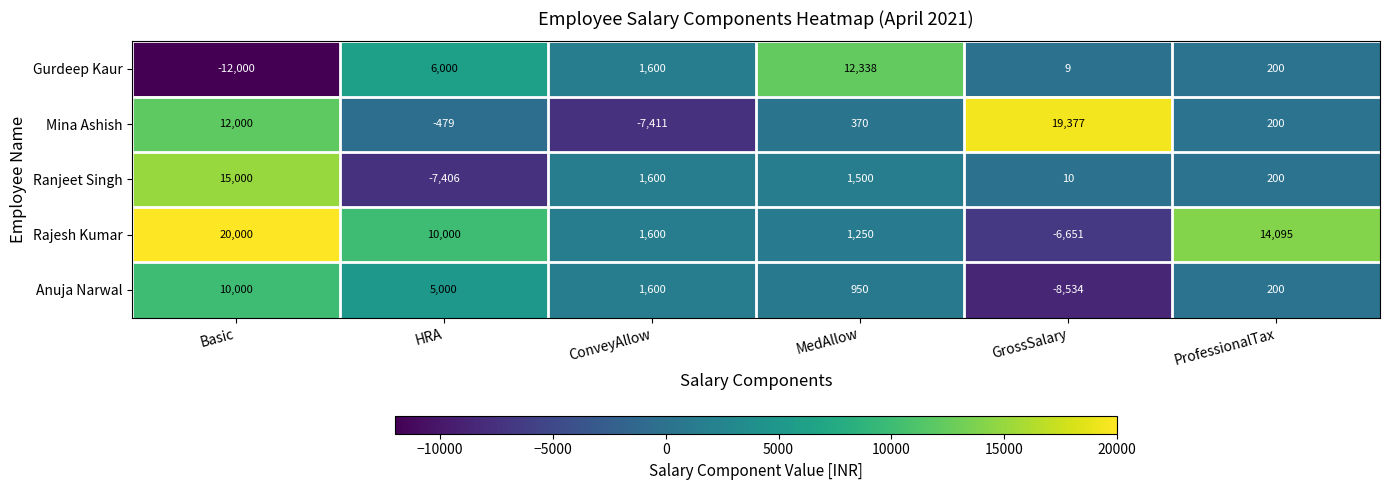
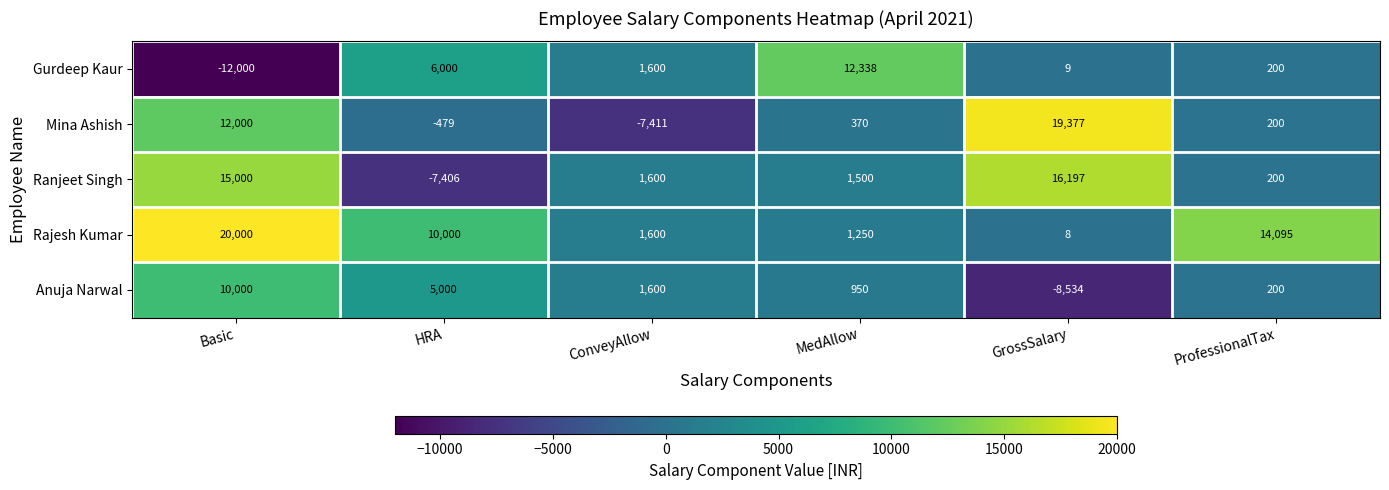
Ranjeet Singh, GrossSalary: 10 -> 16,197
Rajesh Kumar, GrossSalary: -6,651 -> 8
